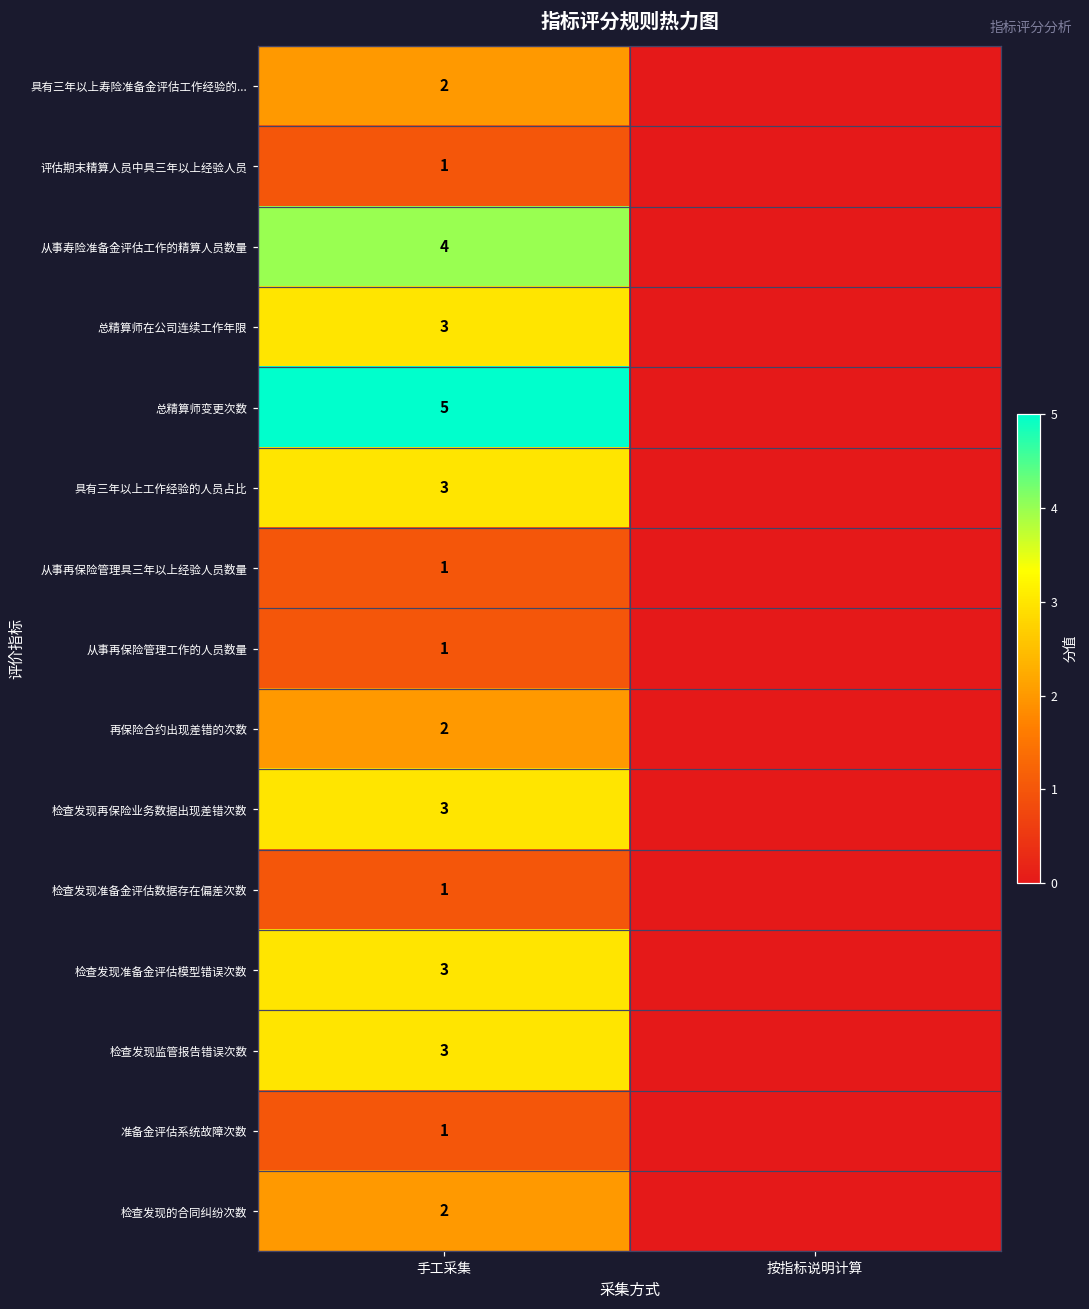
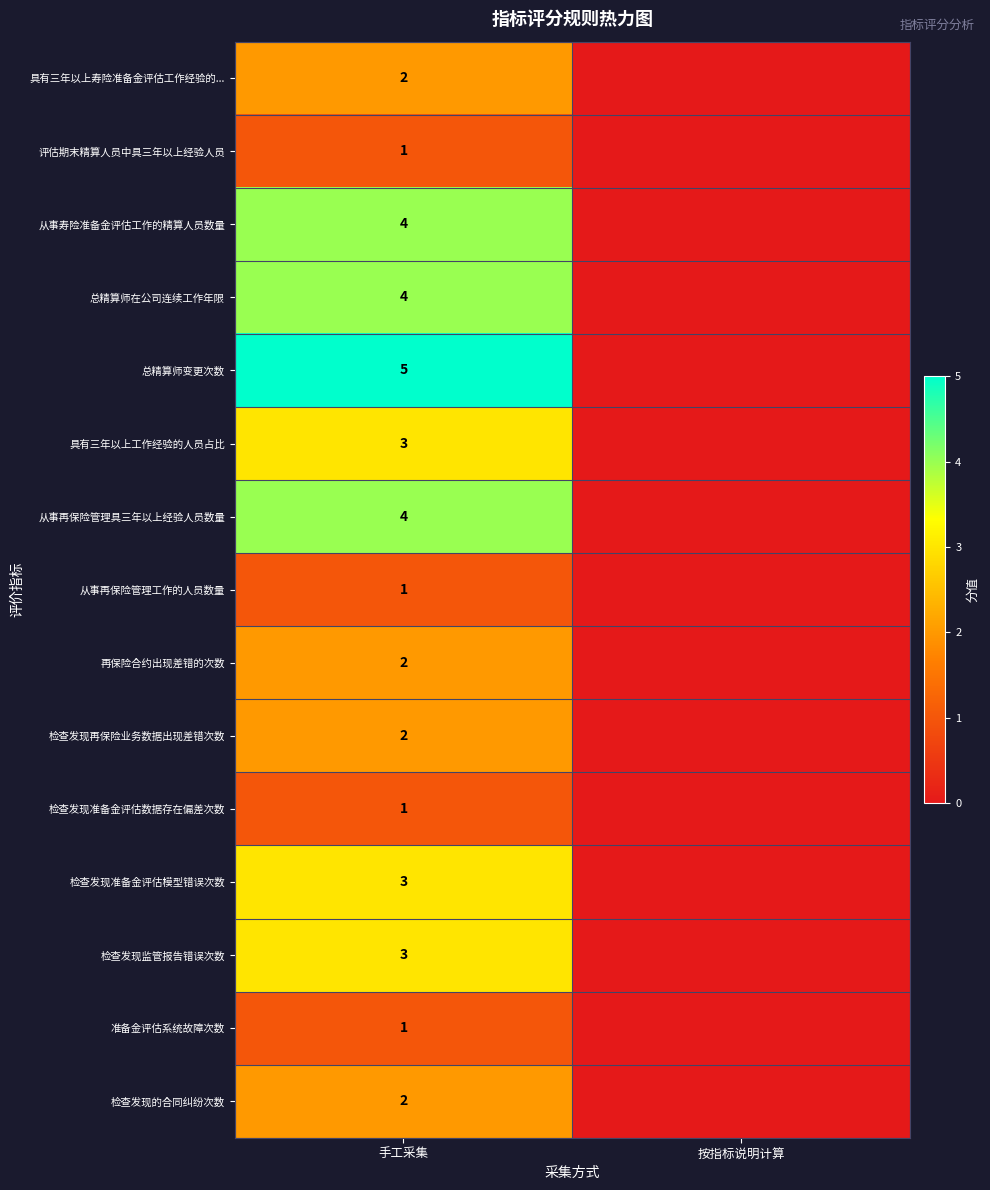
总精算师在公司连续工作年限, 手工采集: 3 -> 4
从事再保险管理具三年以上经验人员数量, 手工采集: 1 -> 4
检查发现再保险业务数据出现差错次数, 手工采集: 3 -> 2
